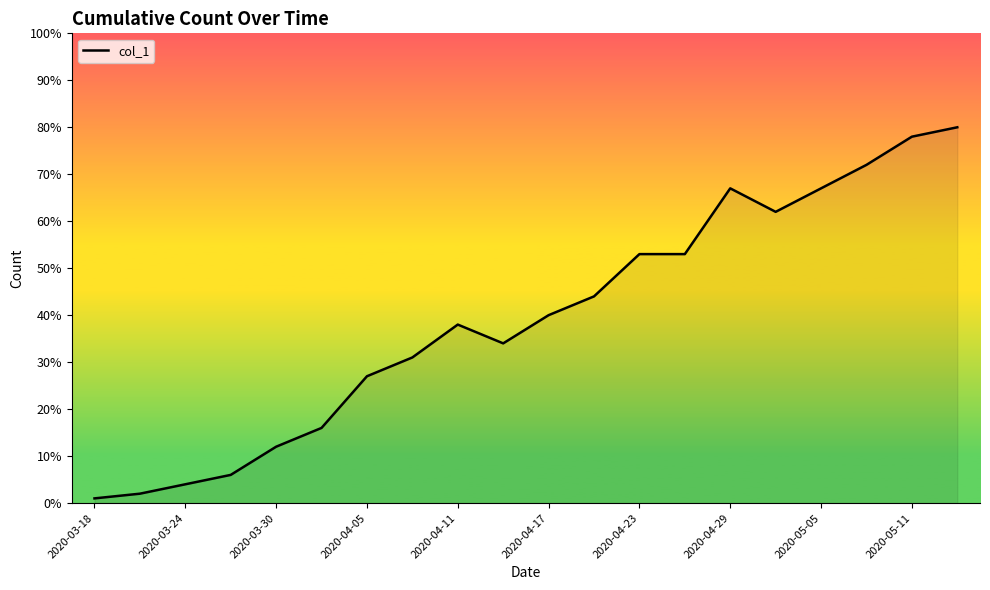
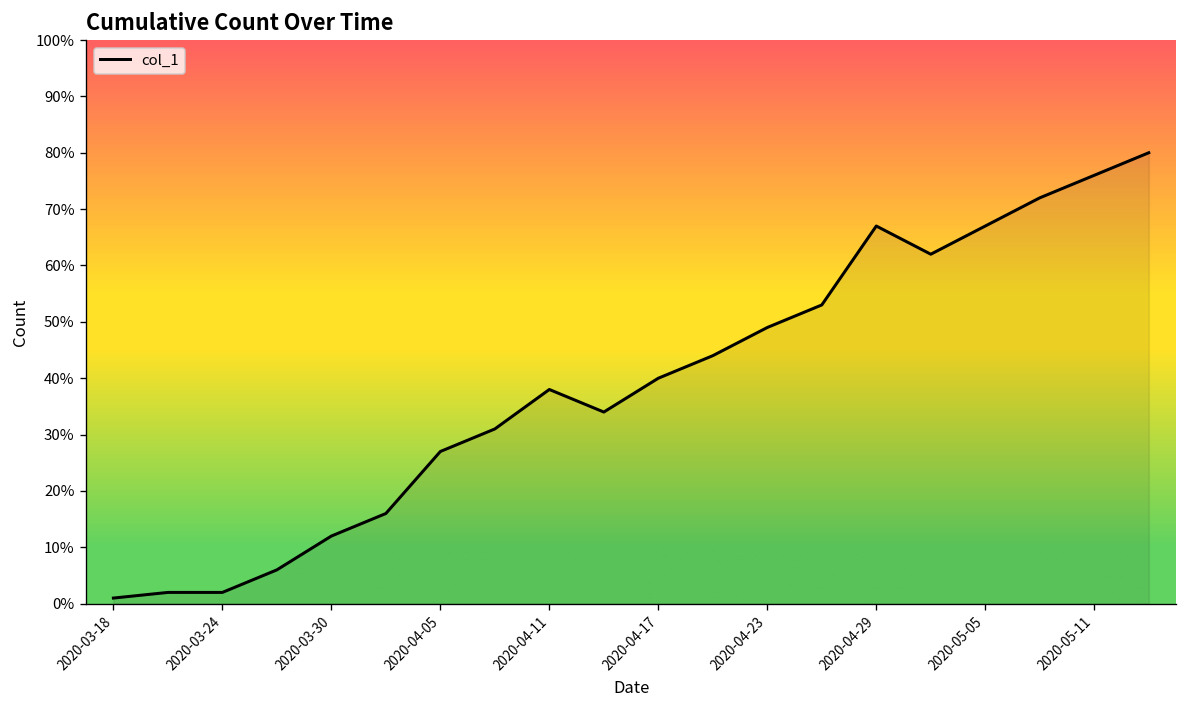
2020-03-24: 4% -> 2%
2020-04-23: 53% -> 49%
2020-05-11: 78% -> 76%
